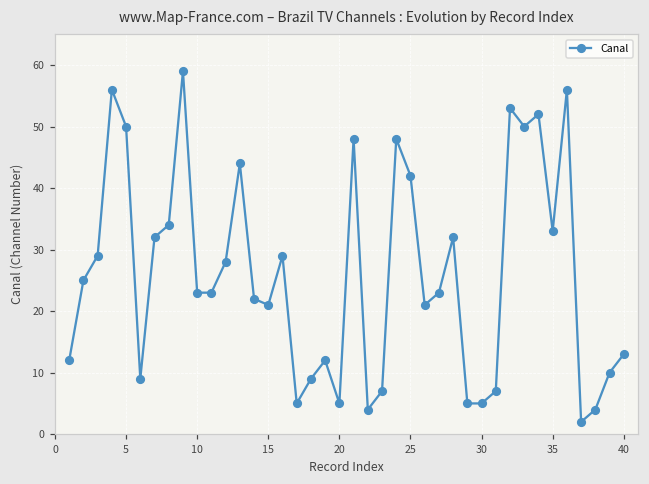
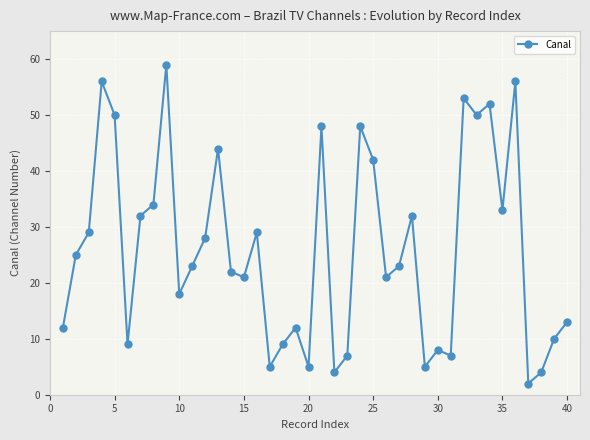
10: 23 -> 18
30: 5 -> 8
